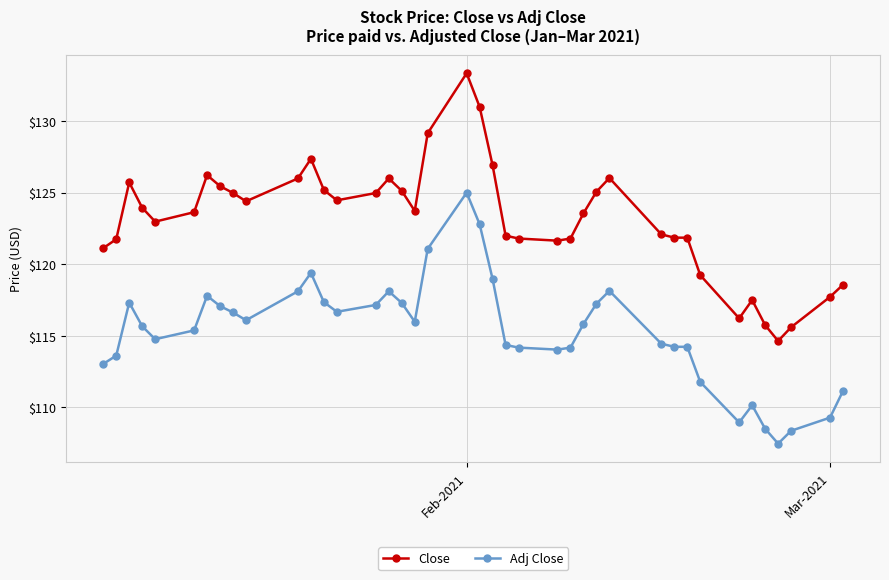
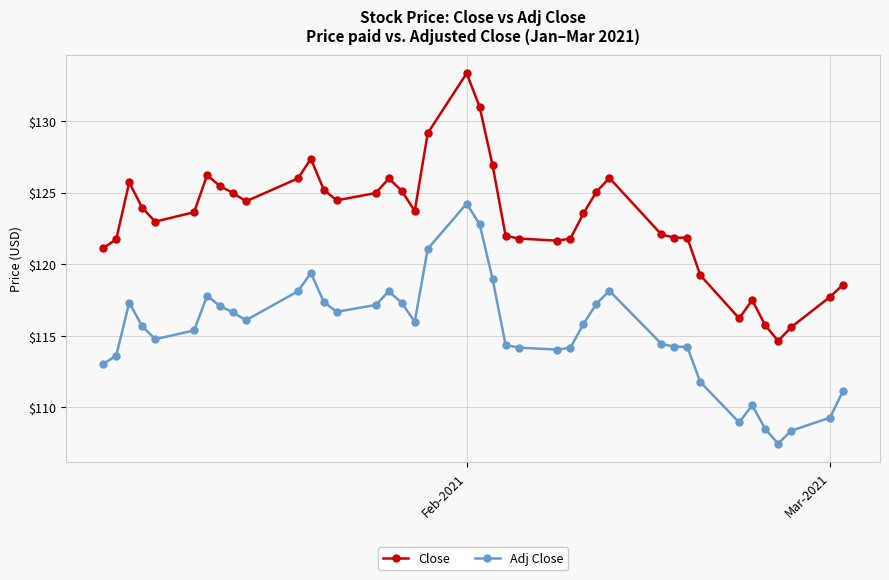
Adj Close, Feb-2021: $125.0 -> $124.2
